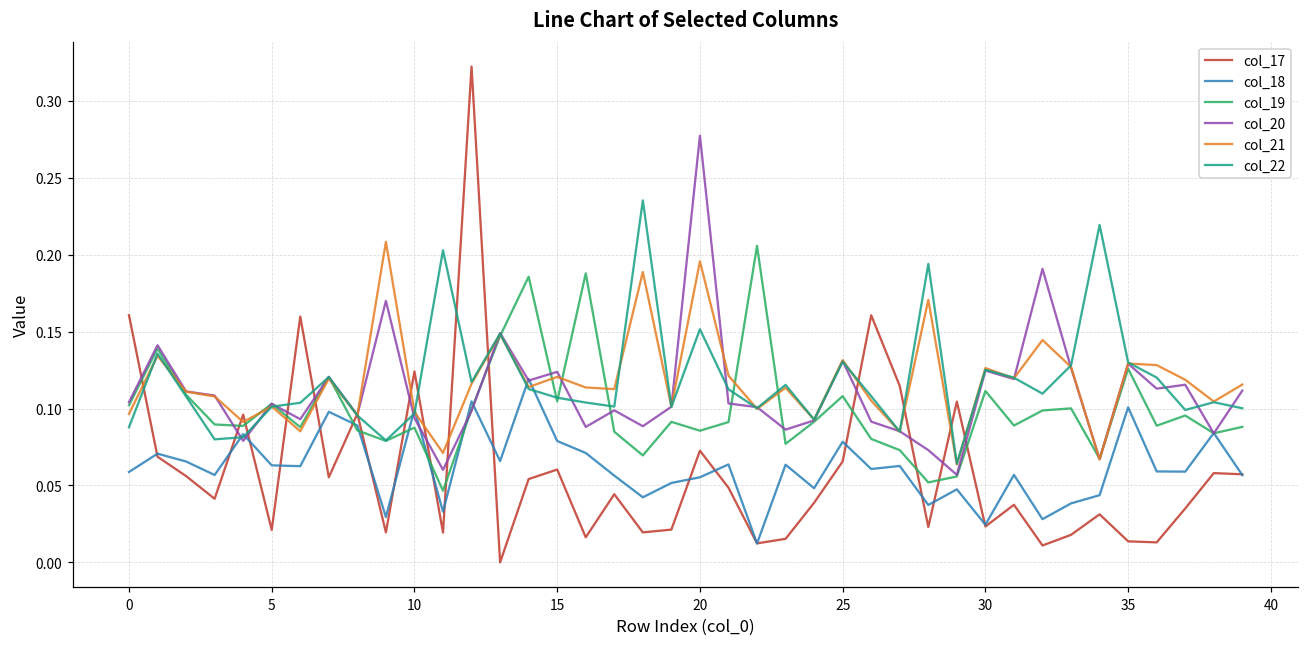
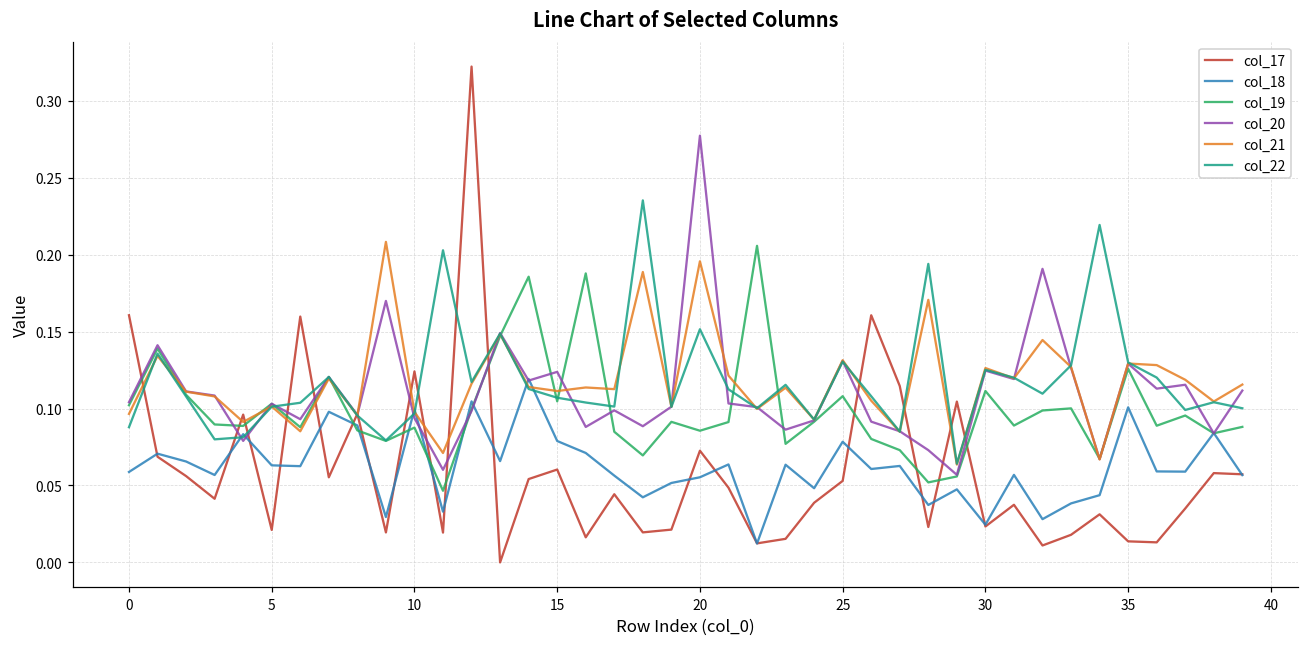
col_21, 15: 0.121 -> 0.111
col_17, 25: 0.066 -> 0.053
